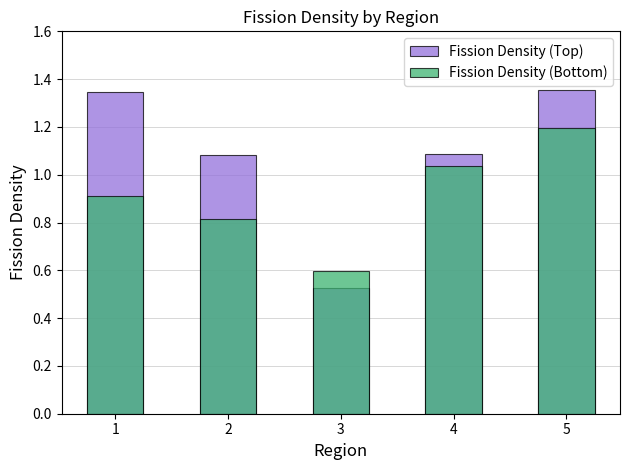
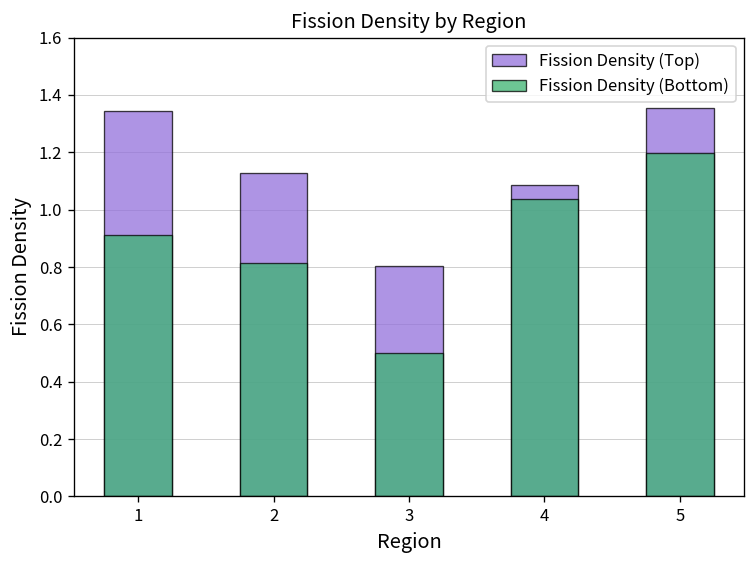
Fission Density (Top), 2: 1.08 -> 1.13
Fission Density (Top), 3: 0.53 -> 0.80
Fission Density (Bottom), 3: 0.60 -> 0.50
